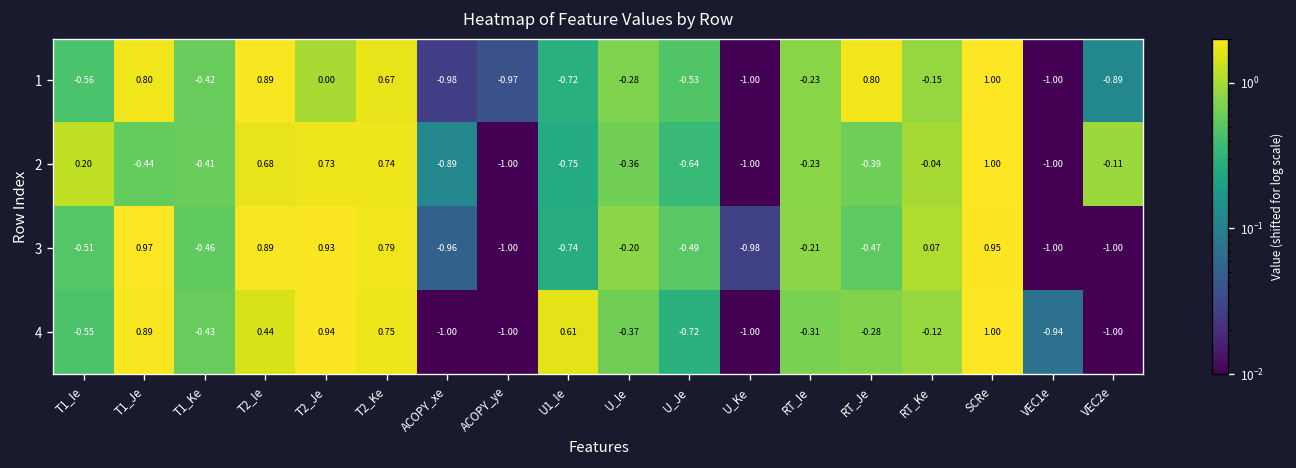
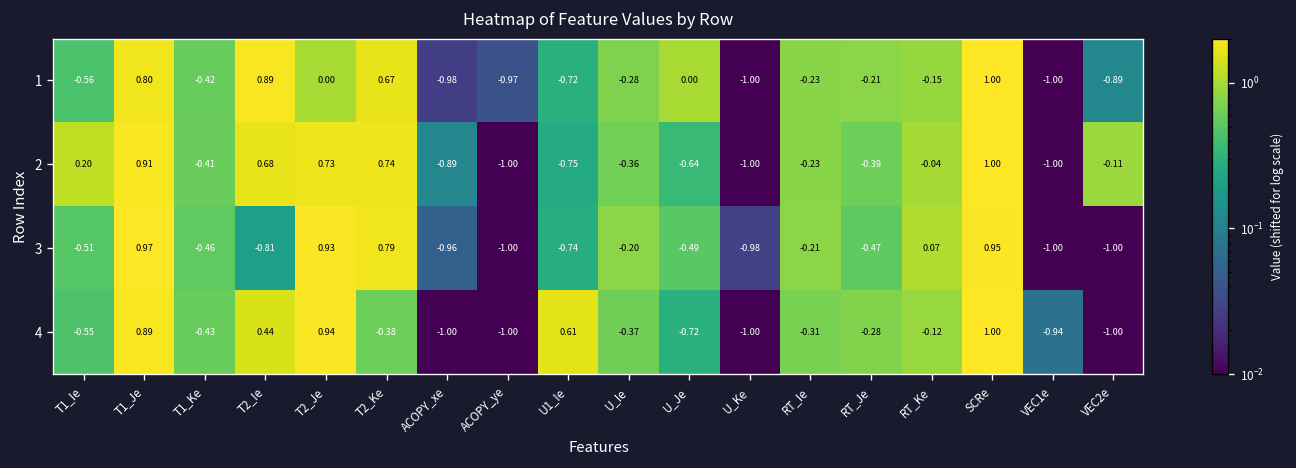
1, U_Je: -0.53 -> 0.00
1, RT_Je: 0.80 -> -0.21
2, T1_Je: -0.44 -> 0.91
3, T2_Ie: 0.89 -> -0.81
4, T2_Ke: 0.75 -> -0.38
